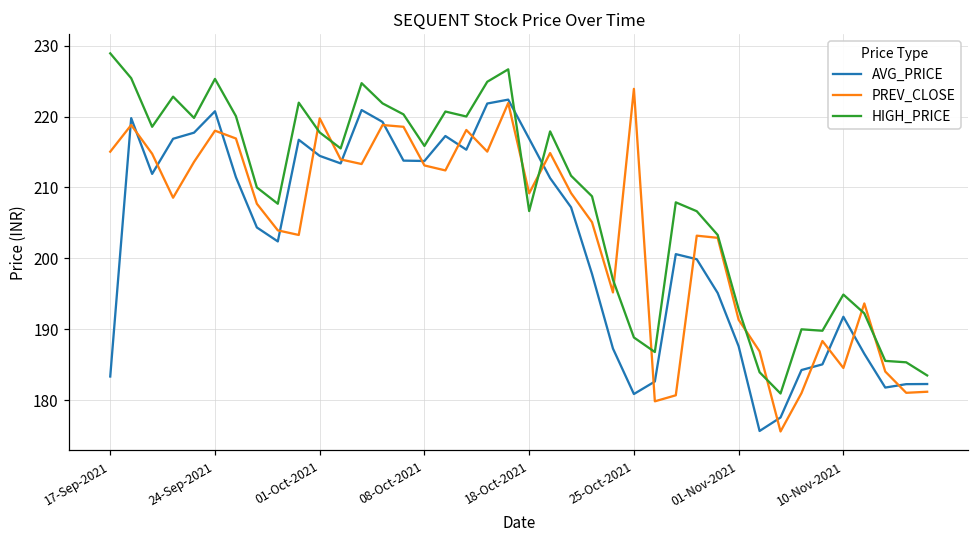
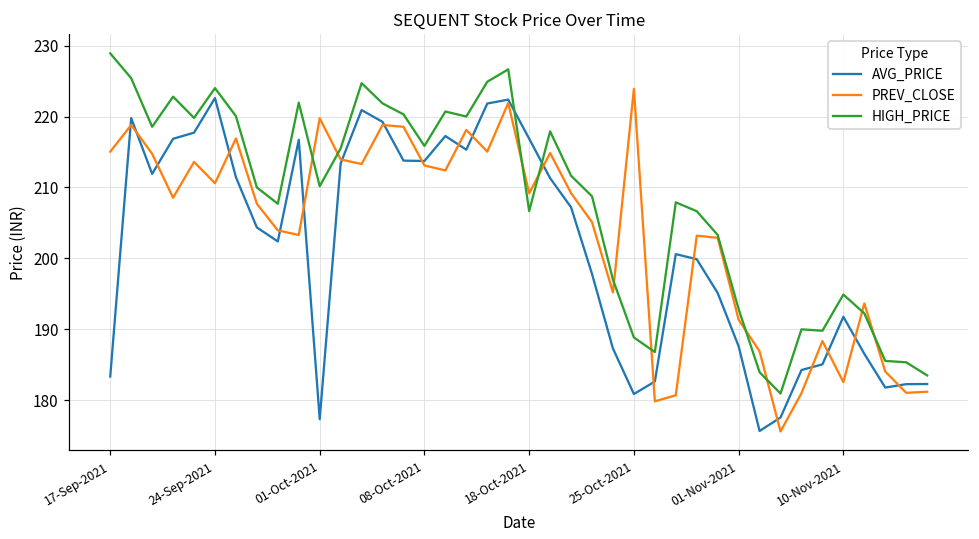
AVG_PRICE, 24-Sep-2021: 221 -> 223
PREV_CLOSE, 24-Sep-2021: 218 -> 211
HIGH_PRICE, 24-Sep-2021: 225 -> 224
AVG_PRICE, 01-Oct-2021: 214 -> 177
HIGH_PRICE, 01-Oct-2021: 218 -> 210
PREV_CLOSE, 10-Nov-2021: 185 -> 183
